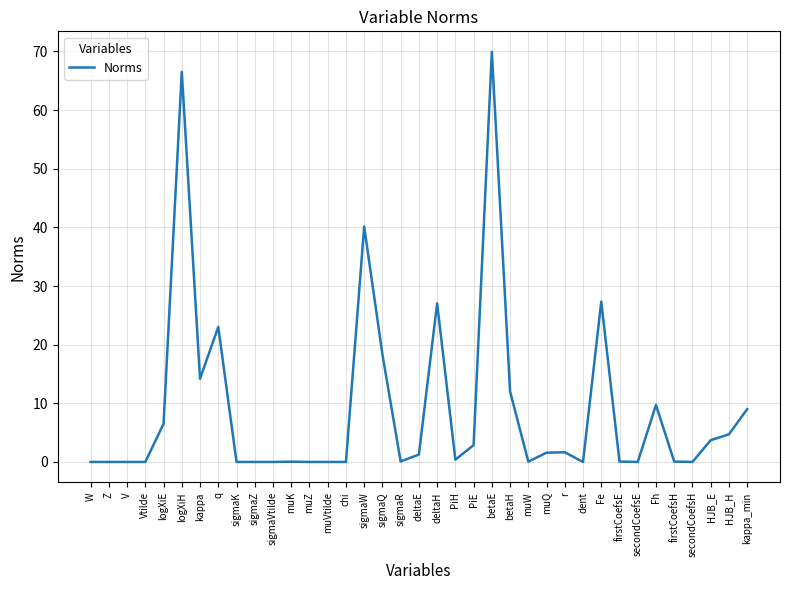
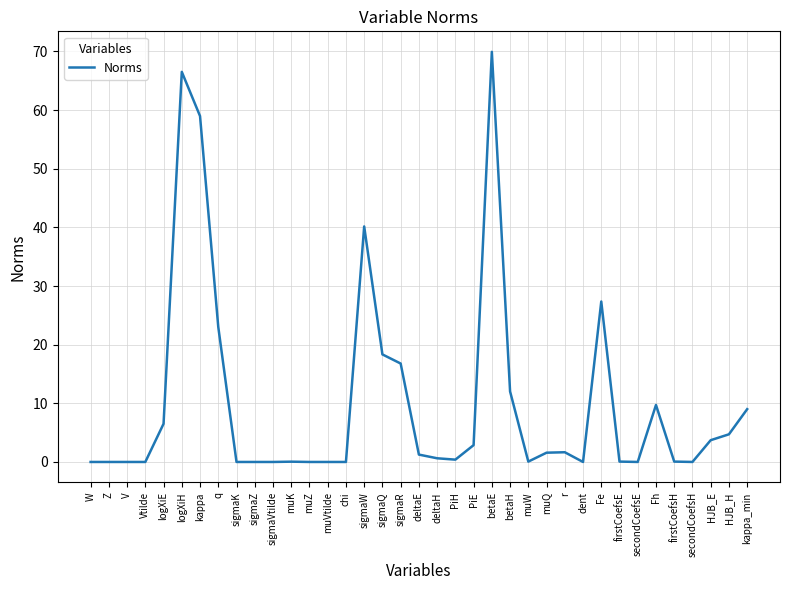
kappa: 14 -> 59
sigmaR: 0 -> 17
deltaH: 27 -> 1
